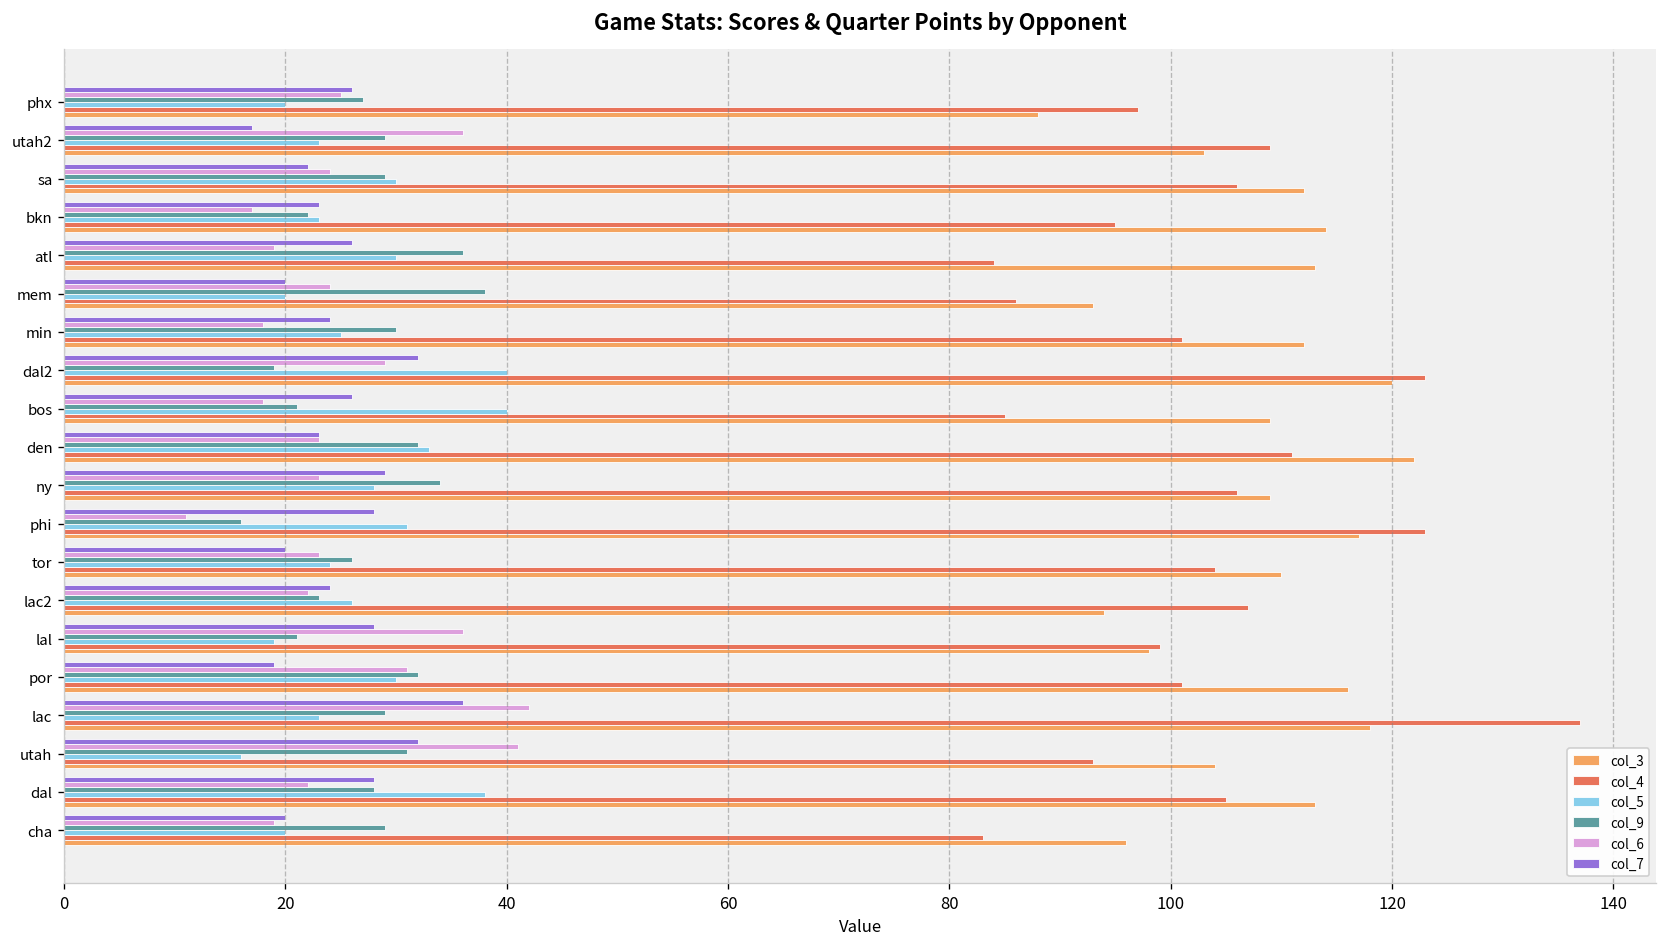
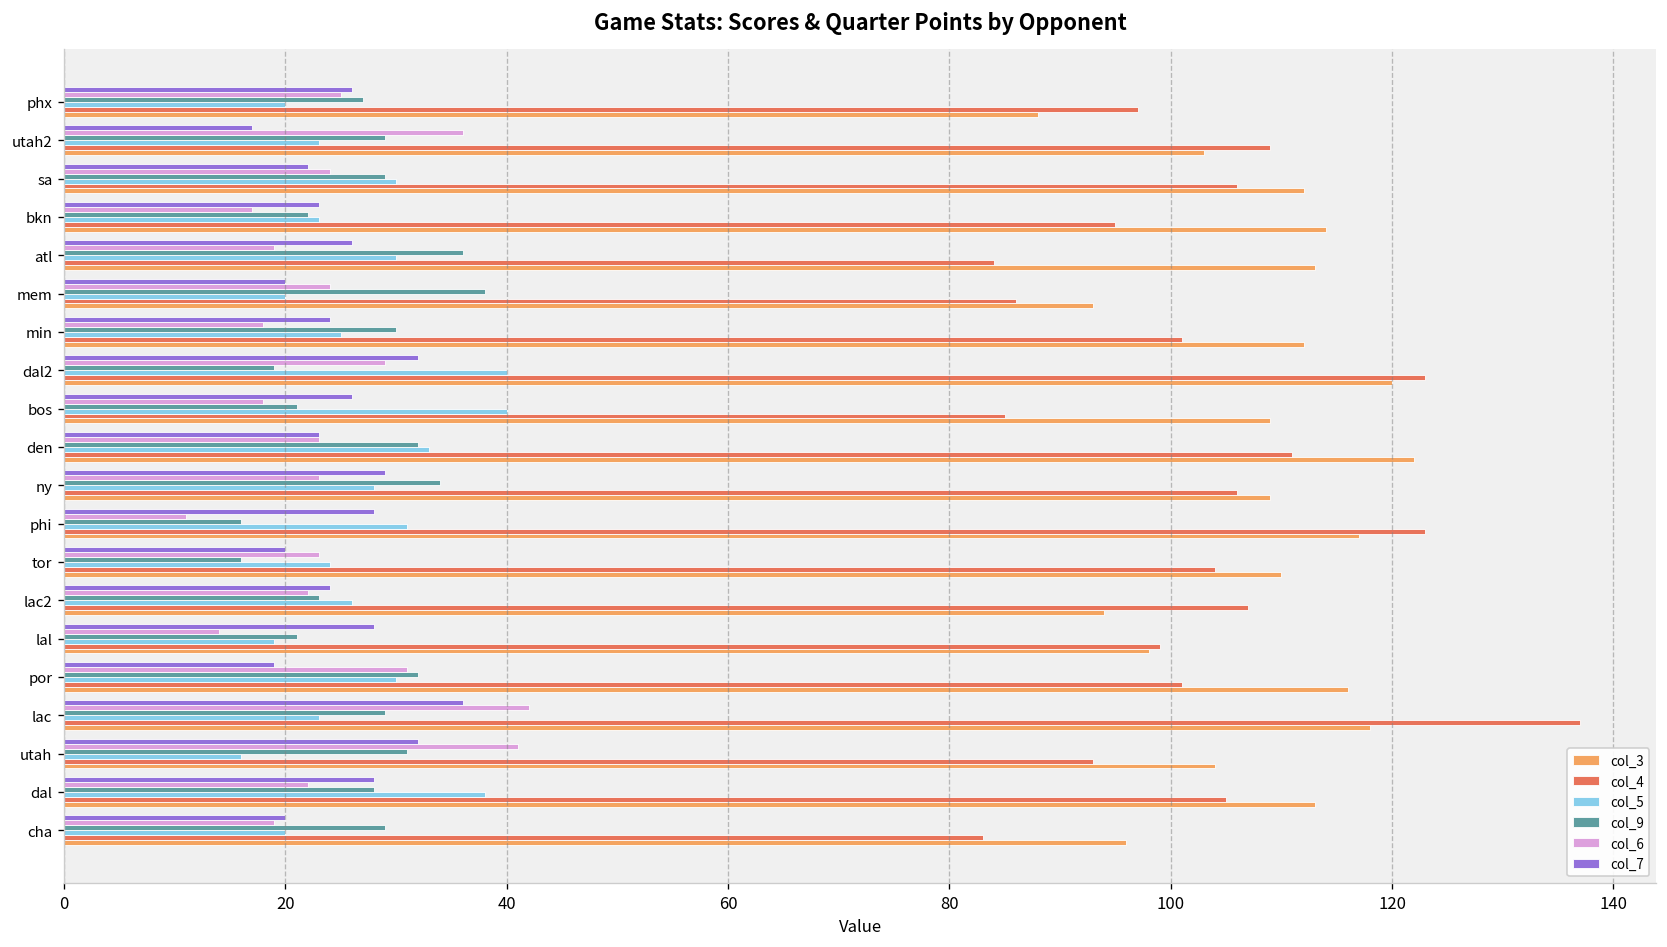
col_9, tor: 26 -> 16
col_6, lal: 36 -> 14
